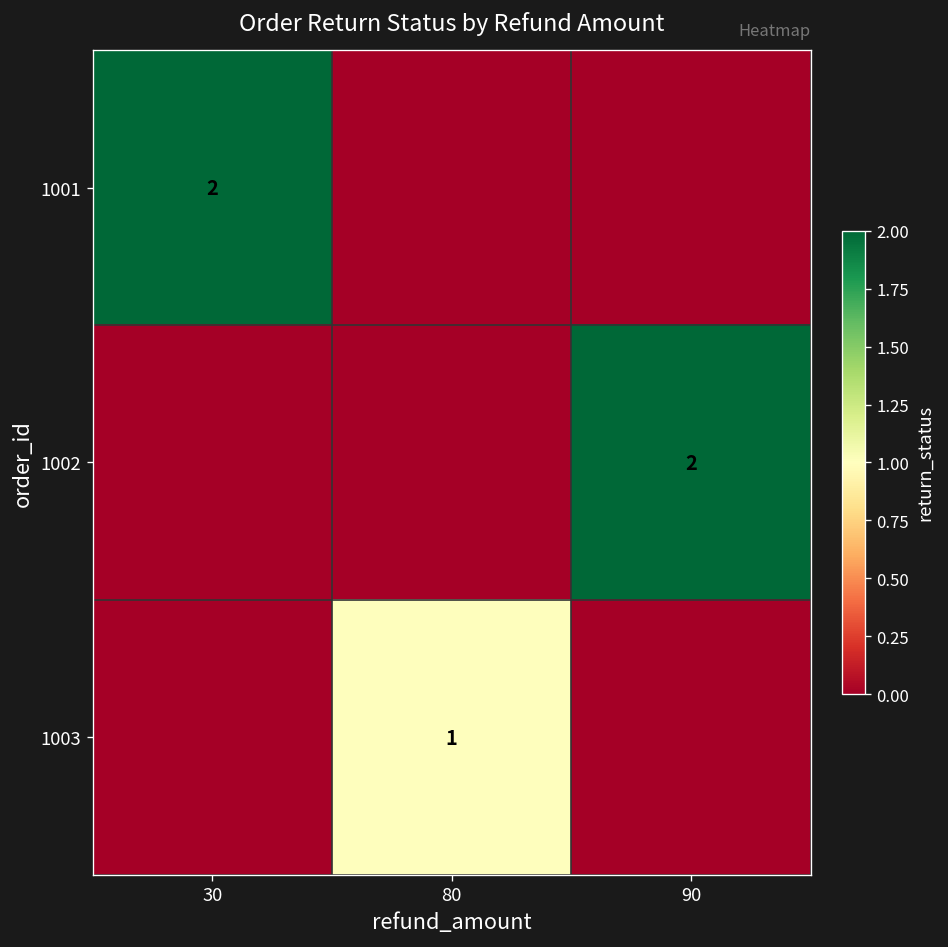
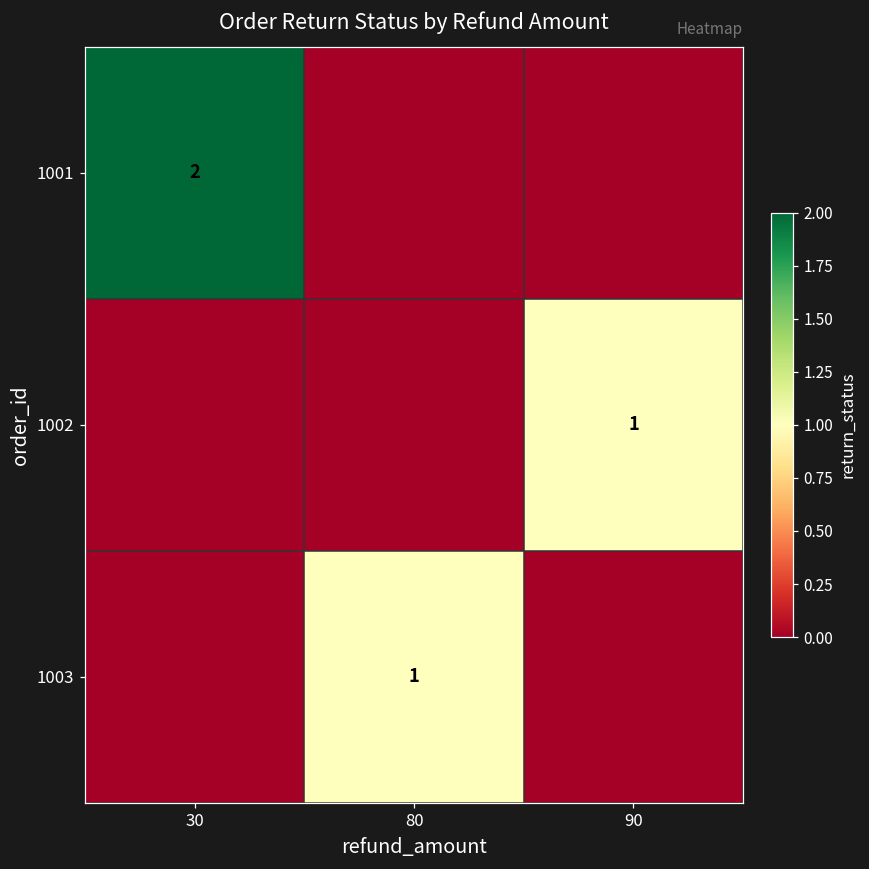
1002, 90: 2 -> 1
